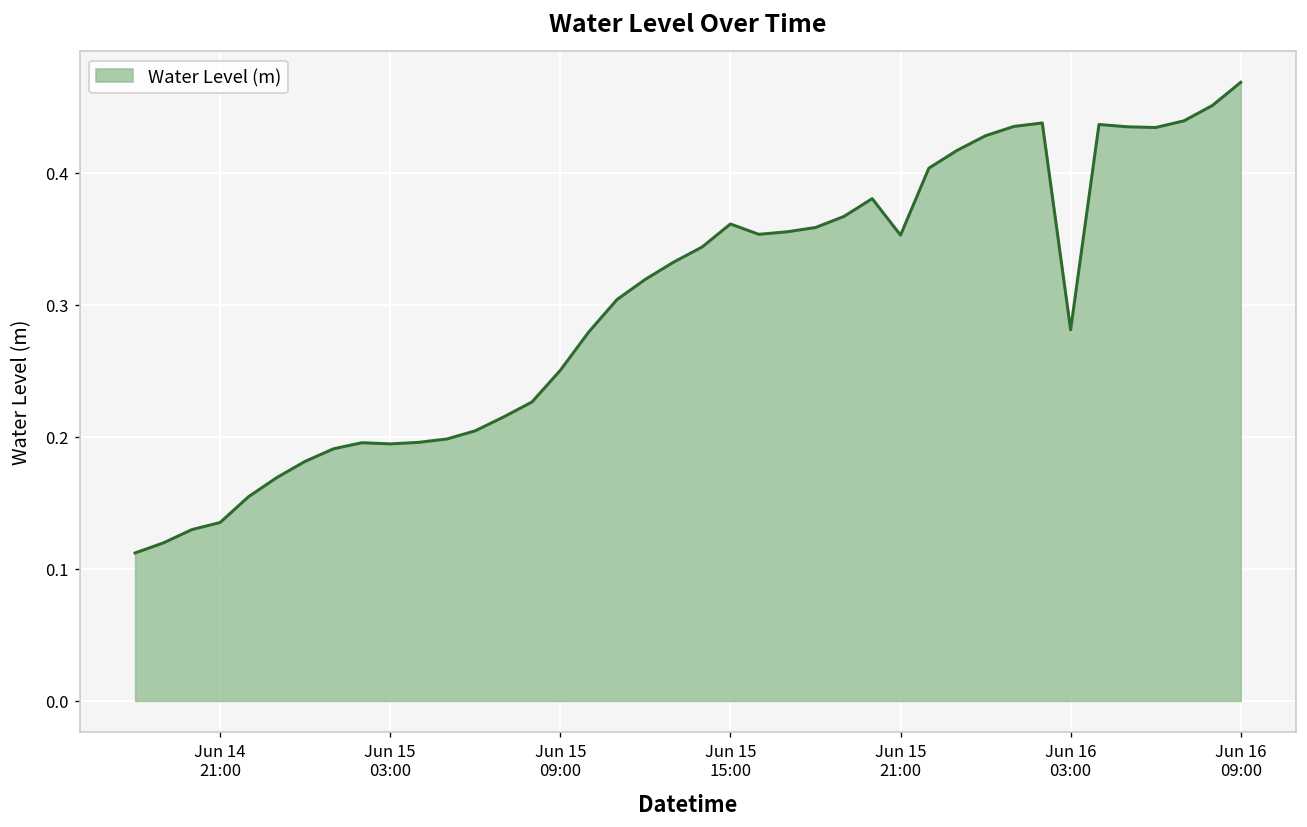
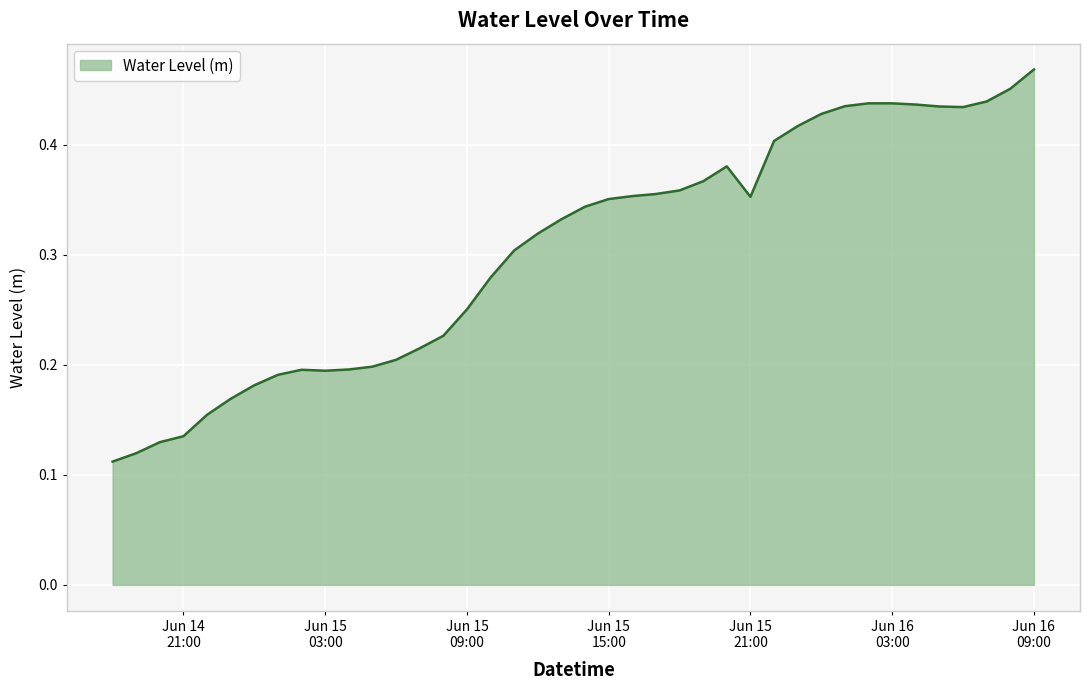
Jun 15 15:00: 0.361 -> 0.351
Jun 16 03:00: 0.281 -> 0.438
